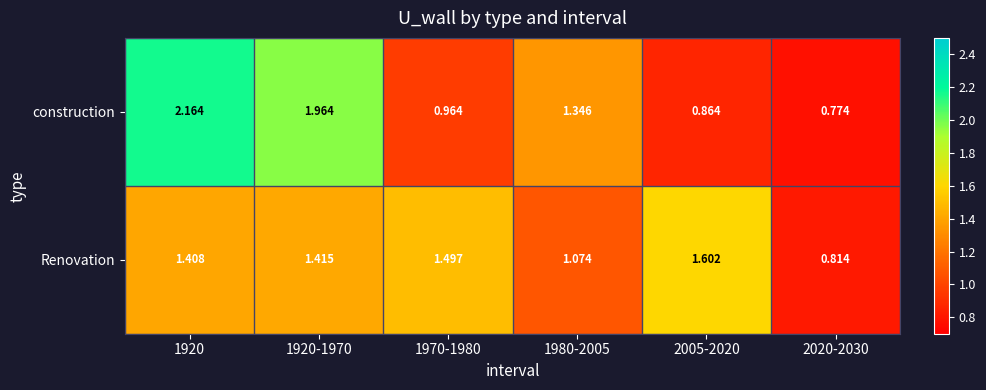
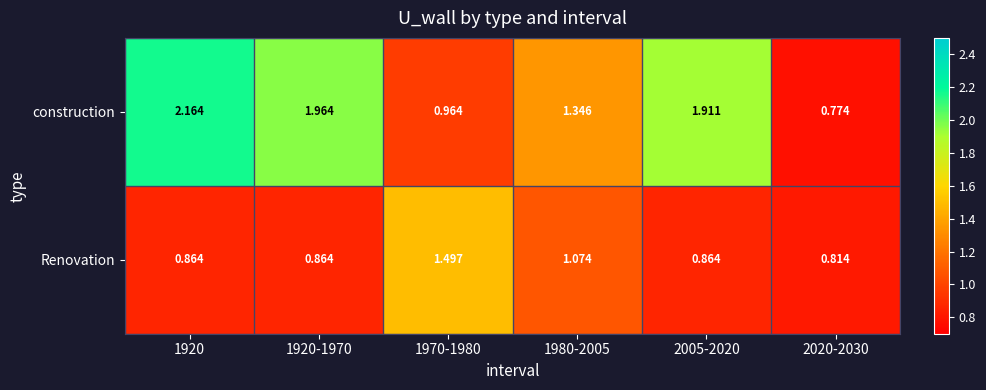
construction, 2005-2020: 0.864 -> 1.911
Renovation, 1920: 1.408 -> 0.864
Renovation, 1920-1970: 1.415 -> 0.864
Renovation, 2005-2020: 1.602 -> 0.864
